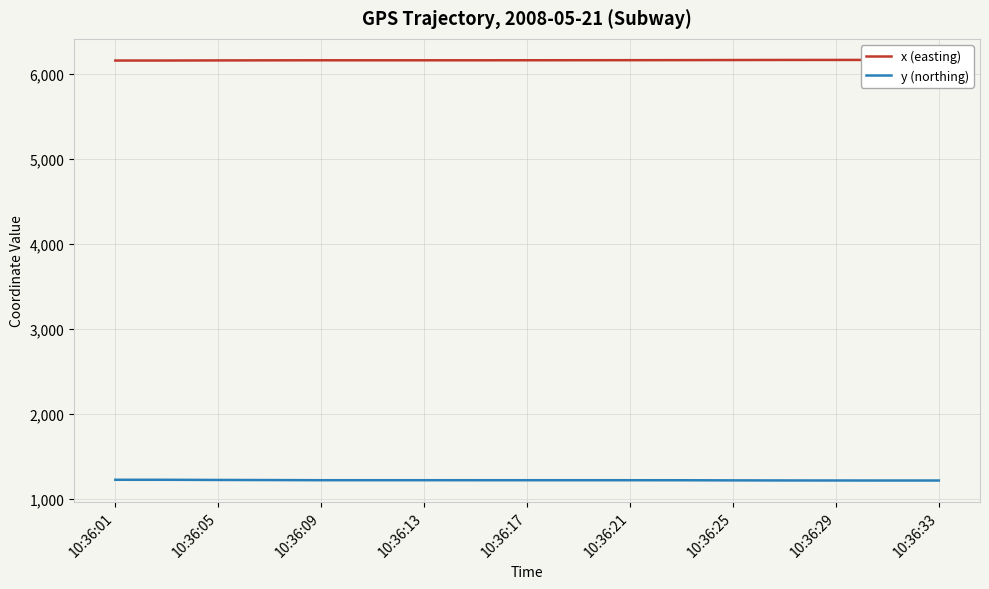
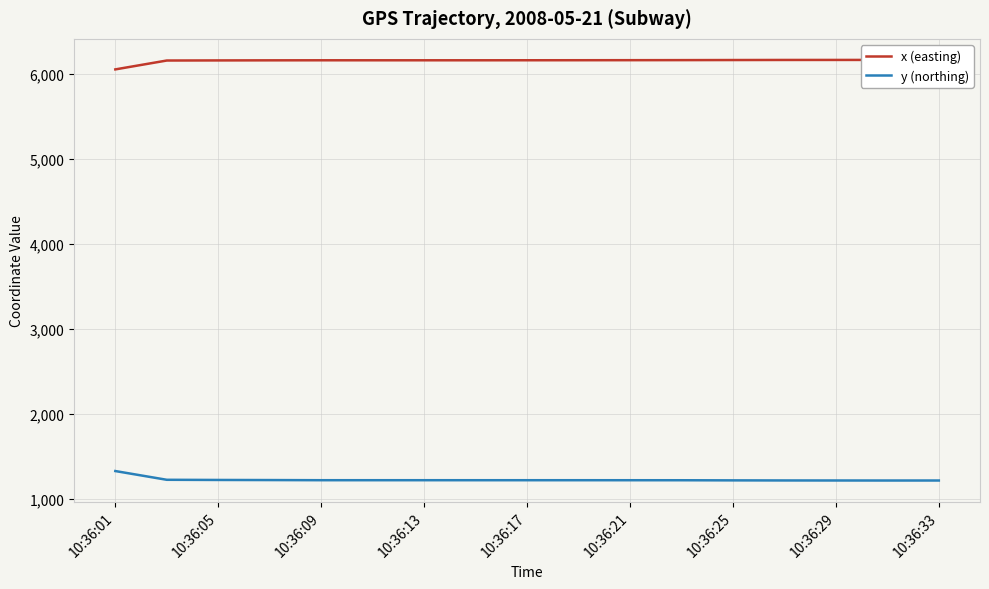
x (easting), 10:36:01: 6,200 -> 6,100
y (northing), 10:36:01: 1,200 -> 1,300
